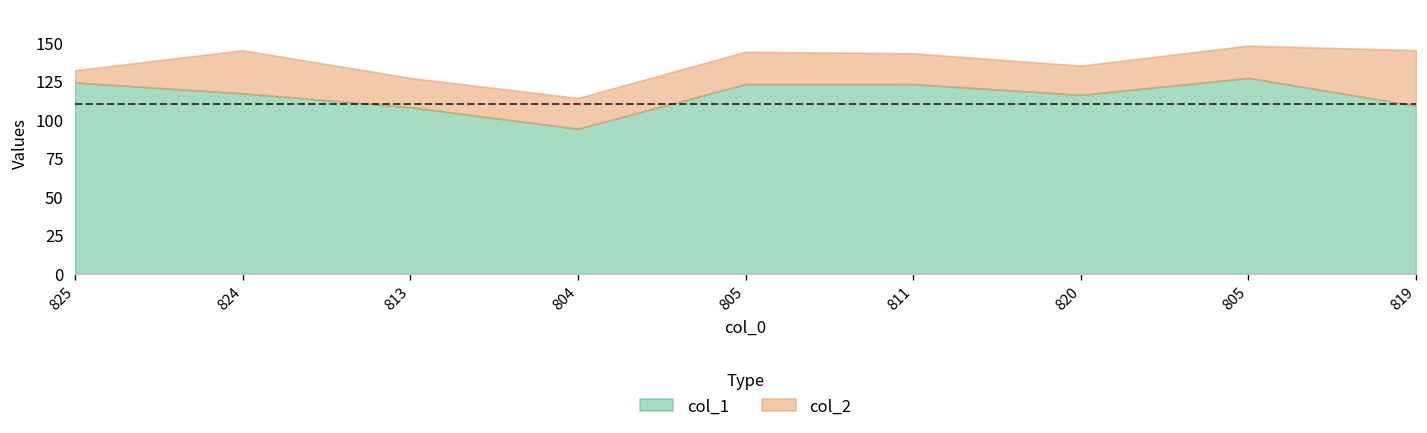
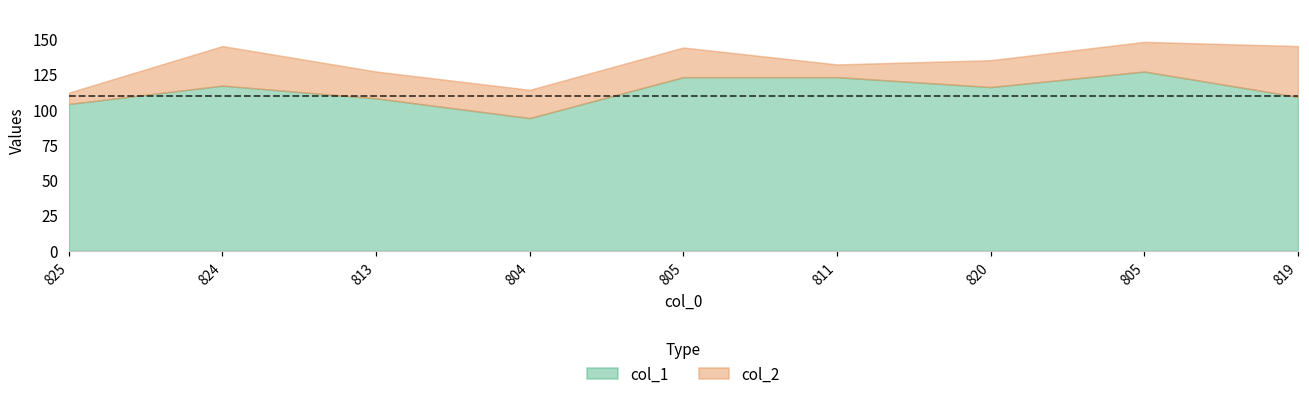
col_1, 825: 124 -> 104
col_2, 811: 20 -> 9
